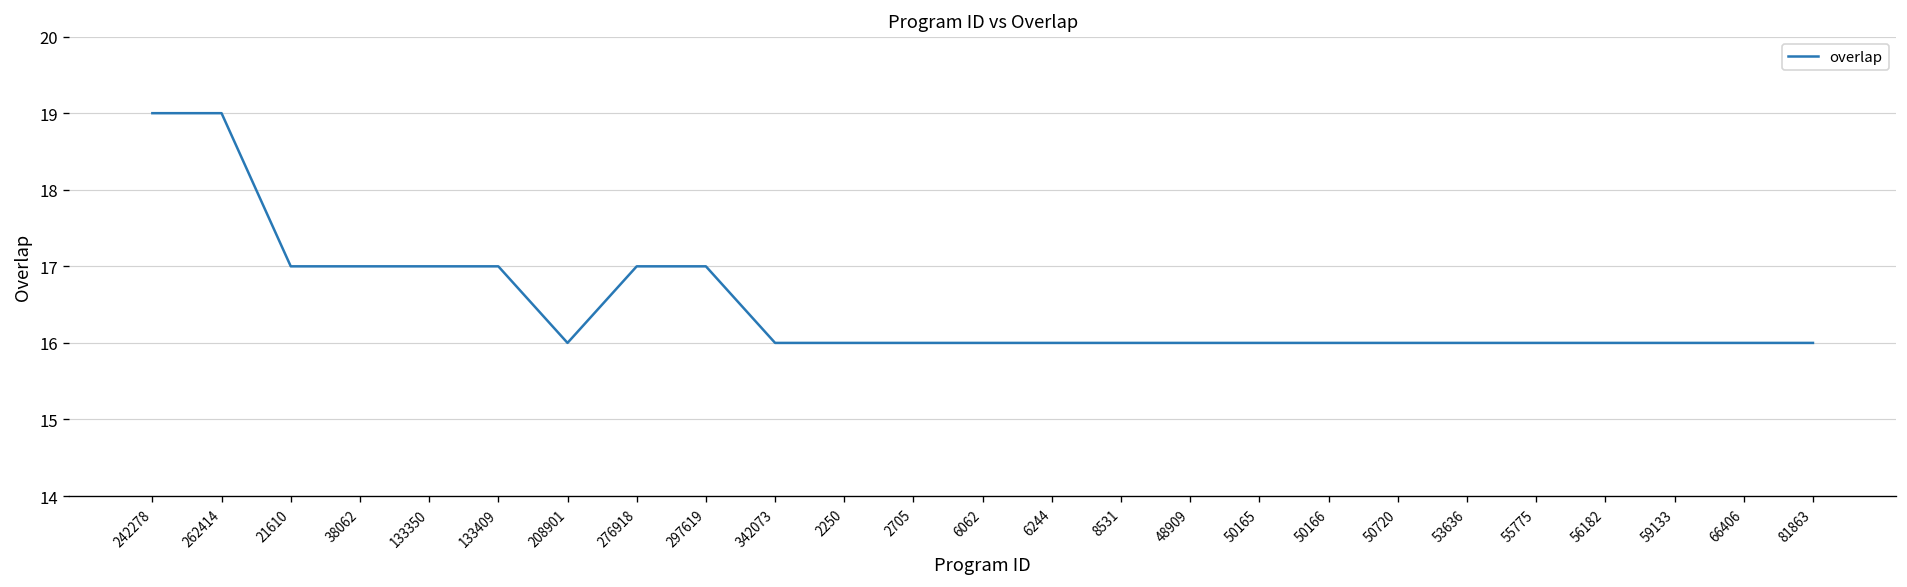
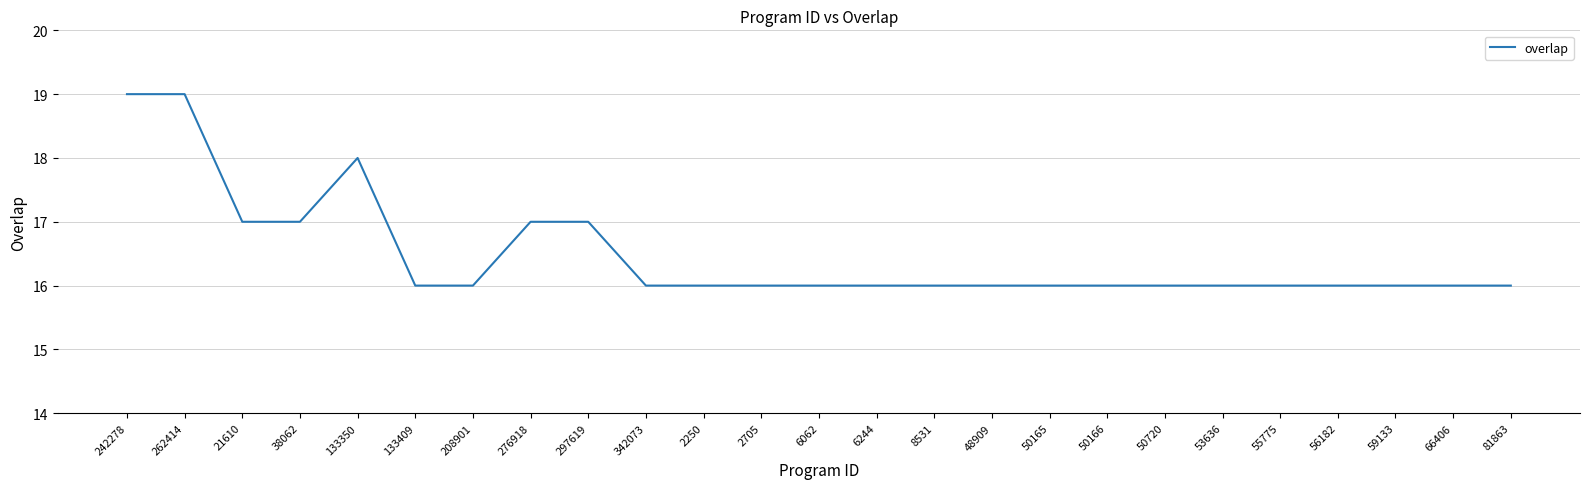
133350: 17 -> 18
133409: 17 -> 16
